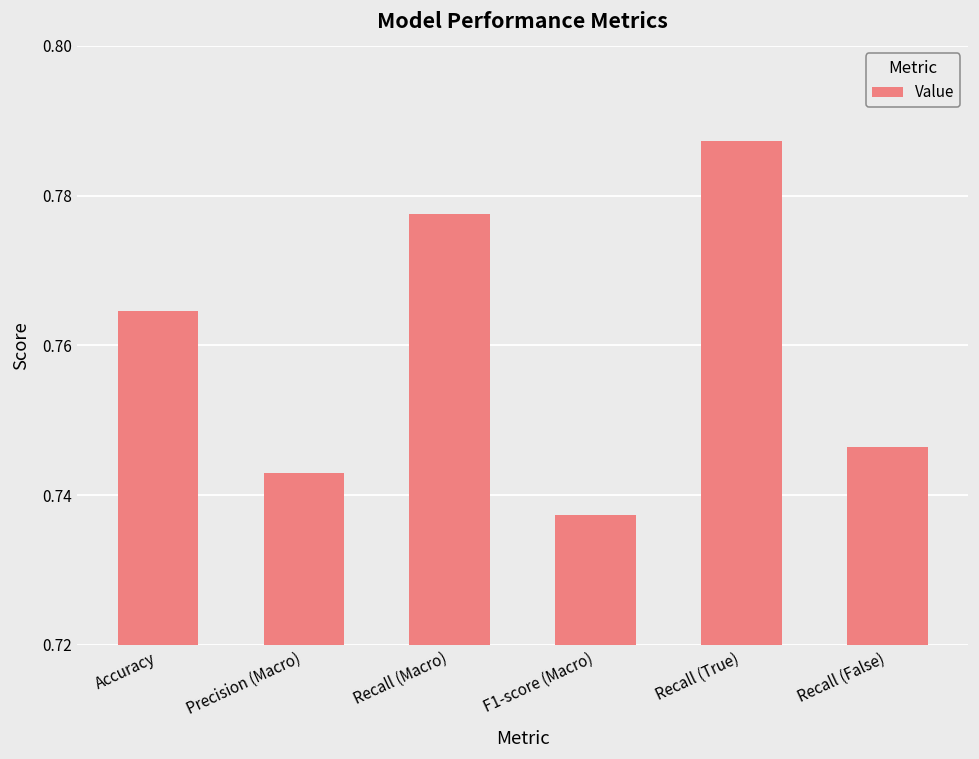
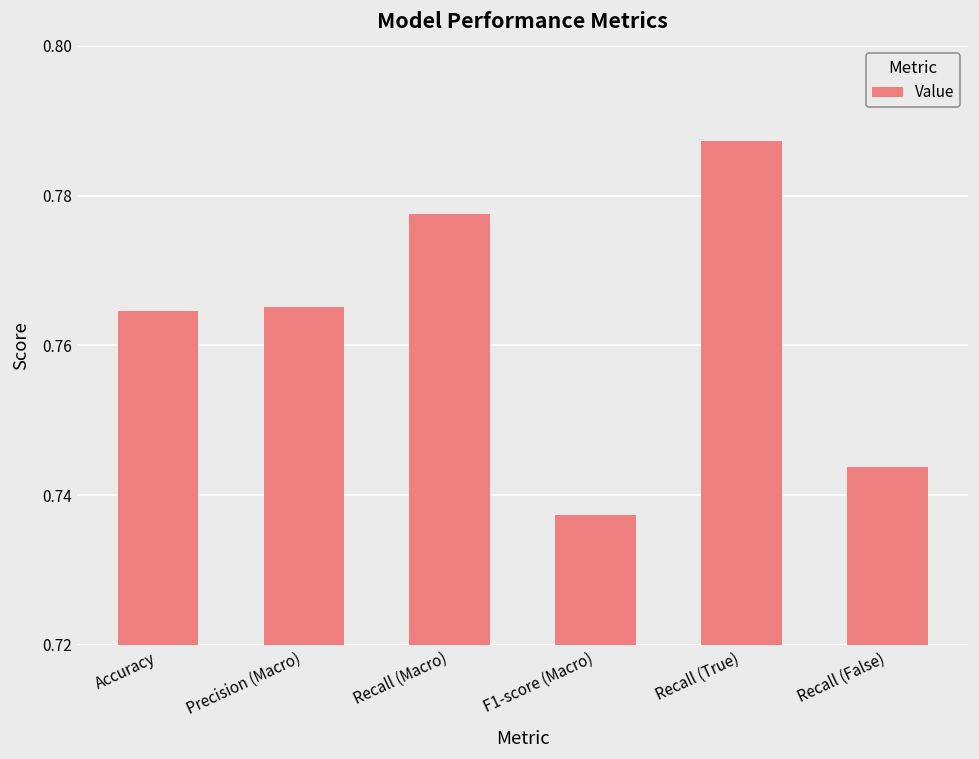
Precision (Macro): 0.743 -> 0.765
Recall (False): 0.746 -> 0.744
